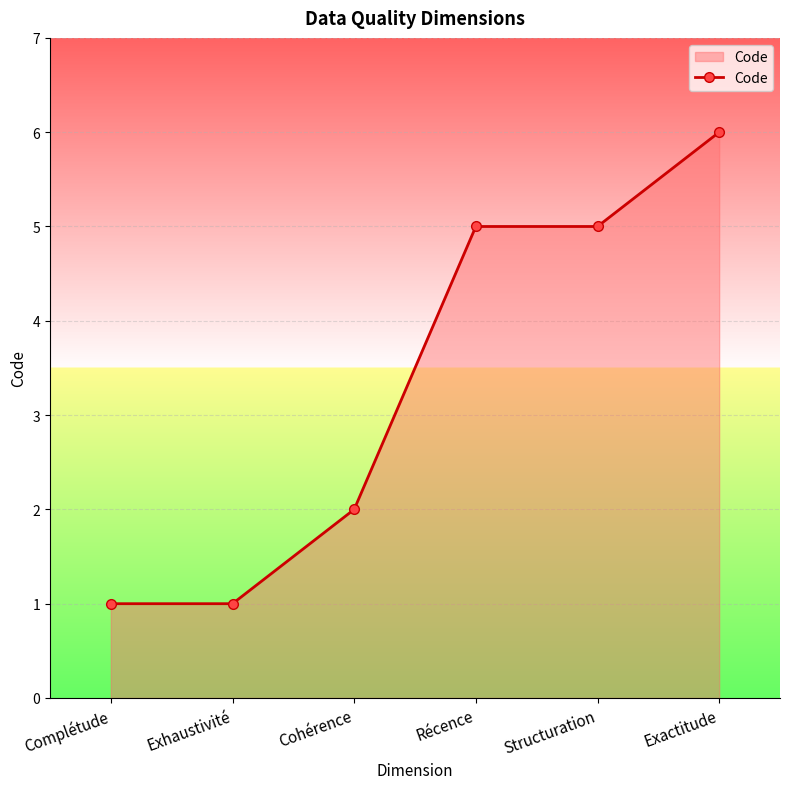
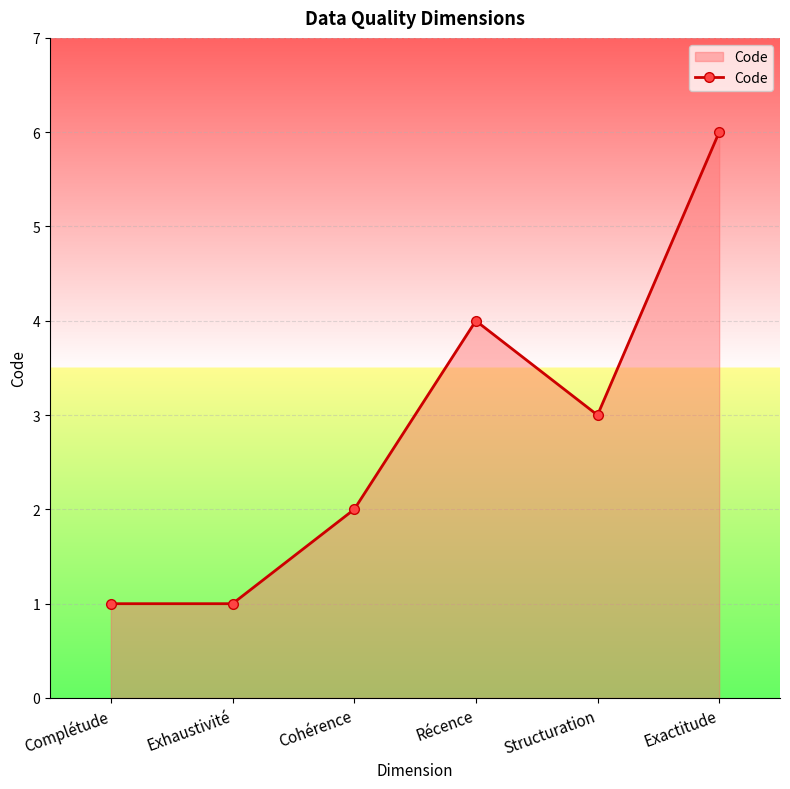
Récence: 5 -> 4
Structuration: 5 -> 3
